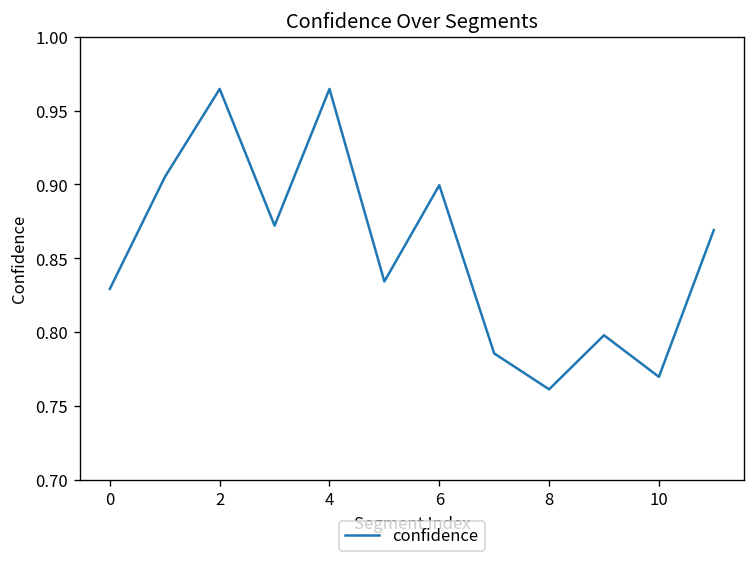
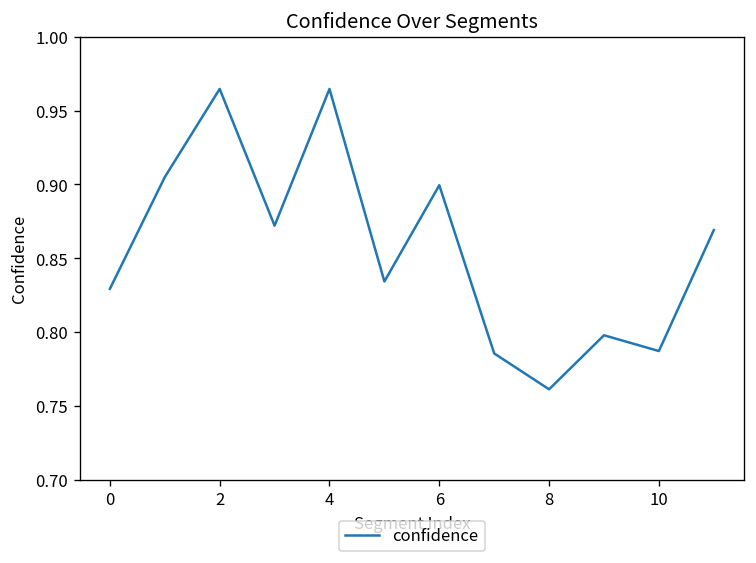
10: 0.770 -> 0.787
